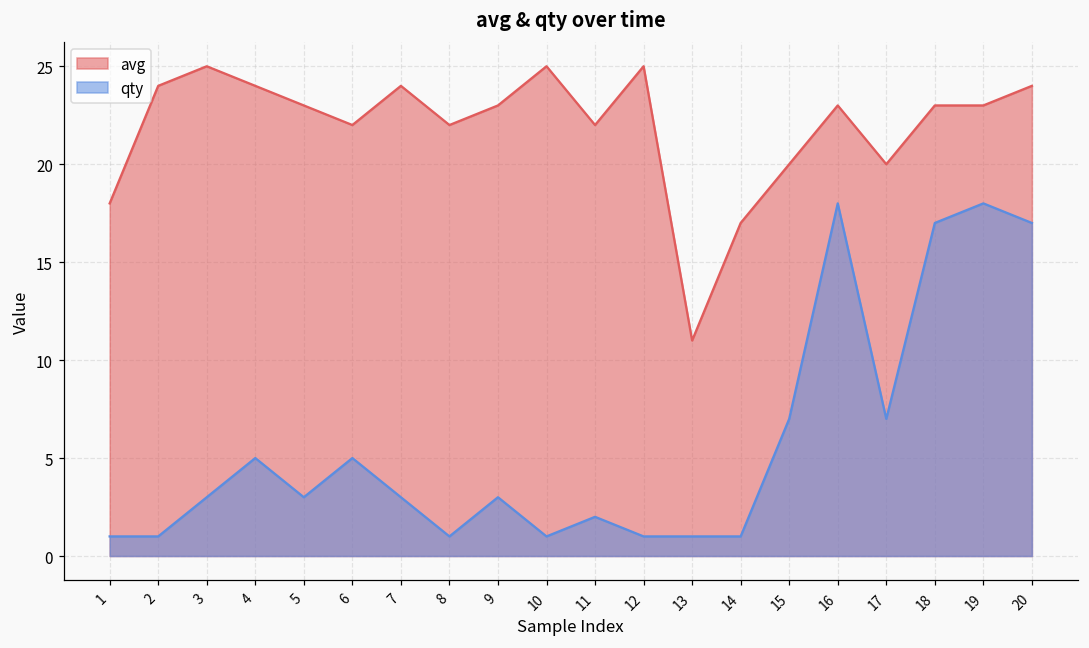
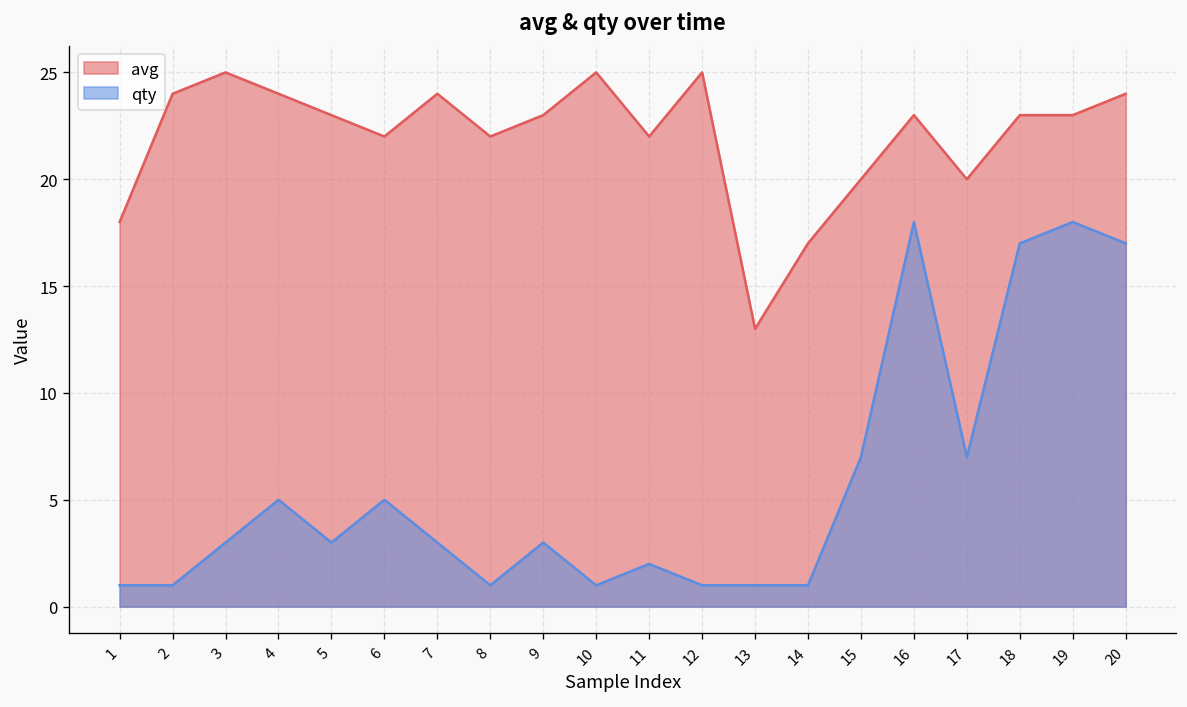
avg, 13: 11 -> 13
